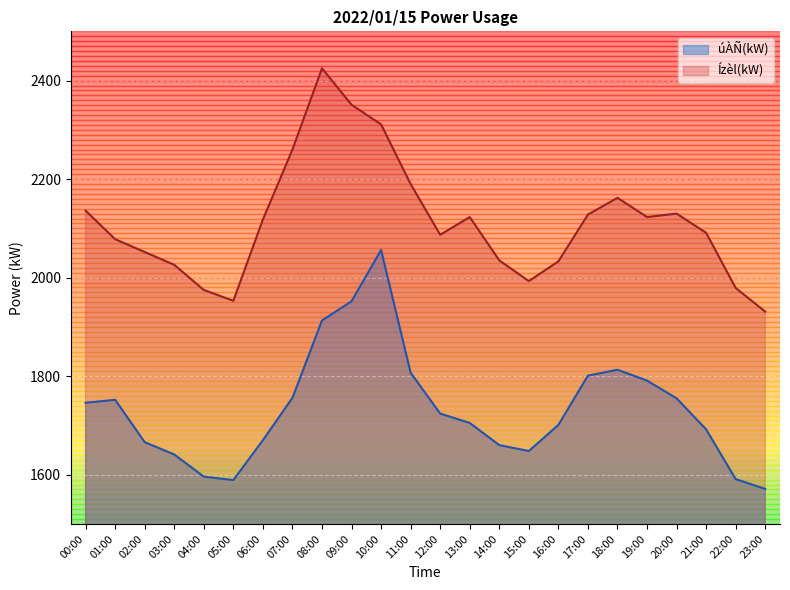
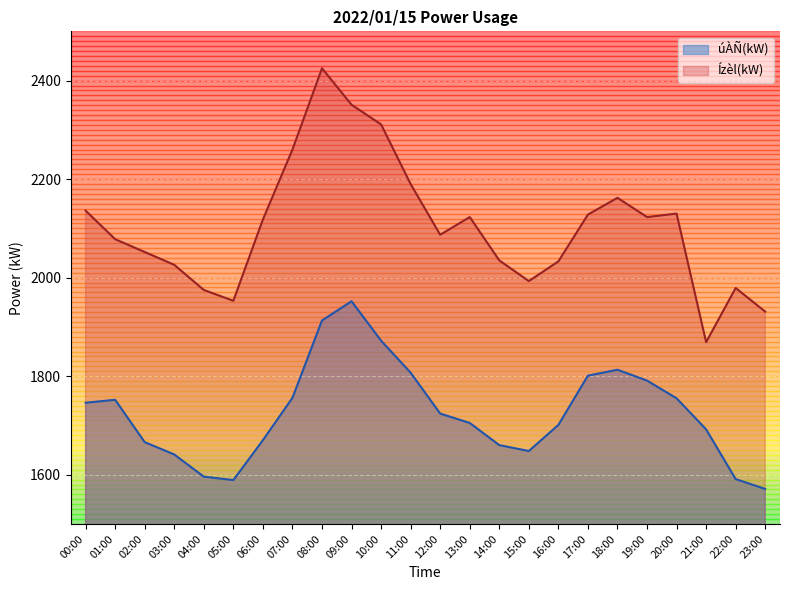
úÀÑ(kW), 10:00: 2060 -> 1870
Ízèl(kW), 21:00: 2090 -> 1870
